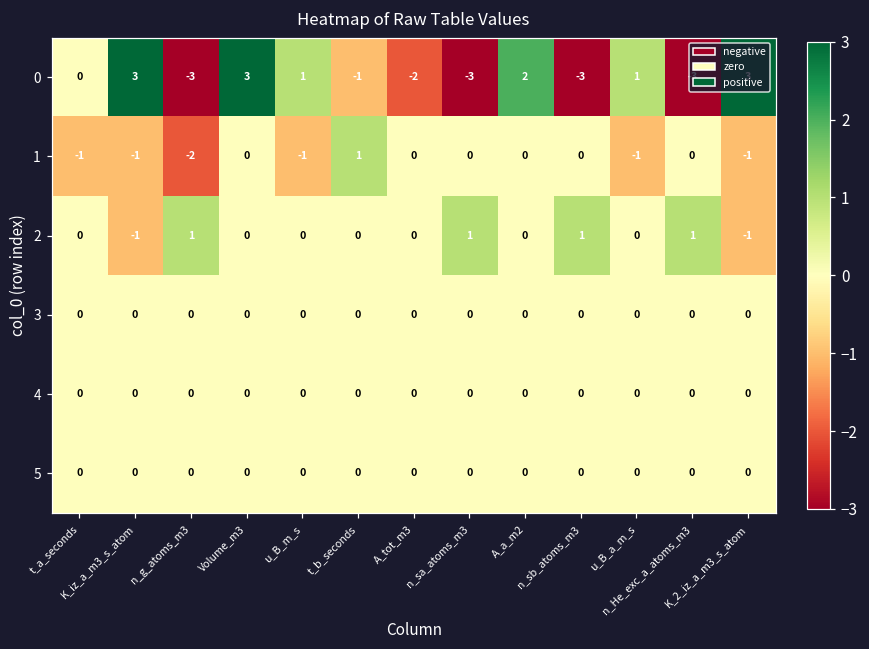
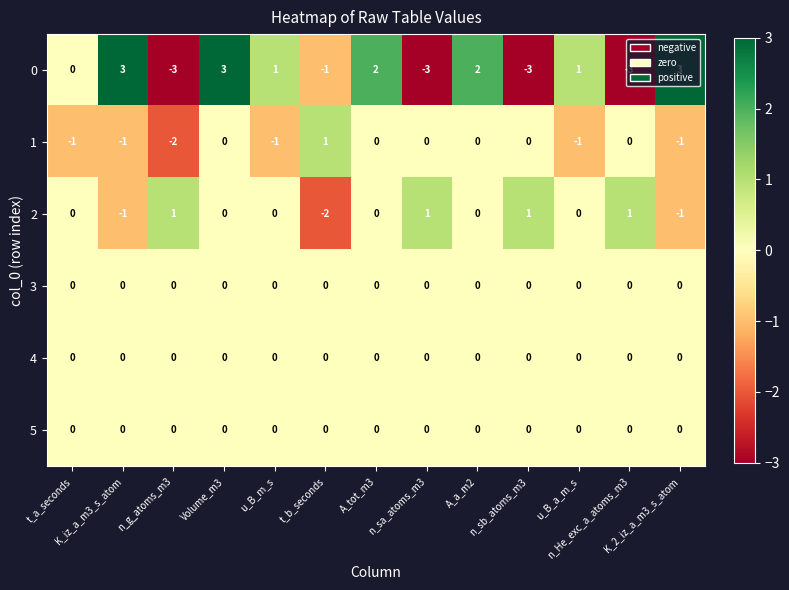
0, A_tot_m3: -2 -> 2
2, t_b_seconds: 0 -> -2
